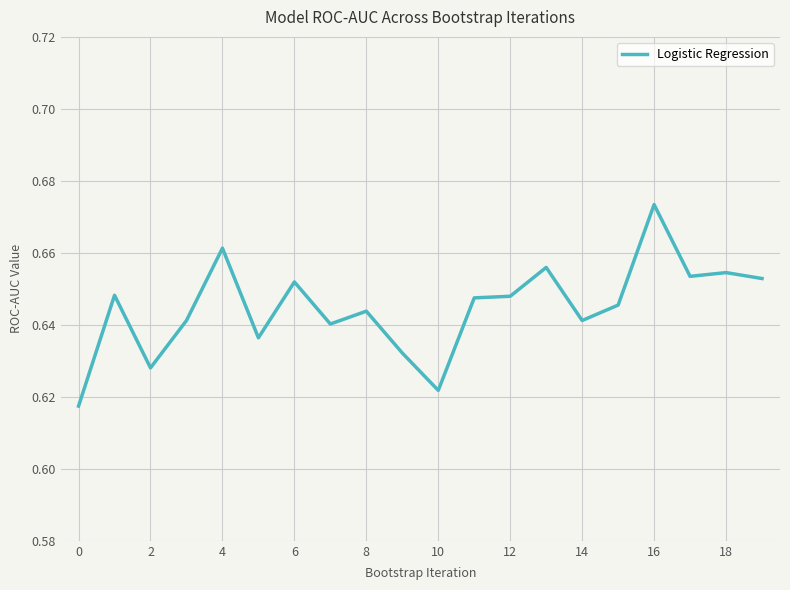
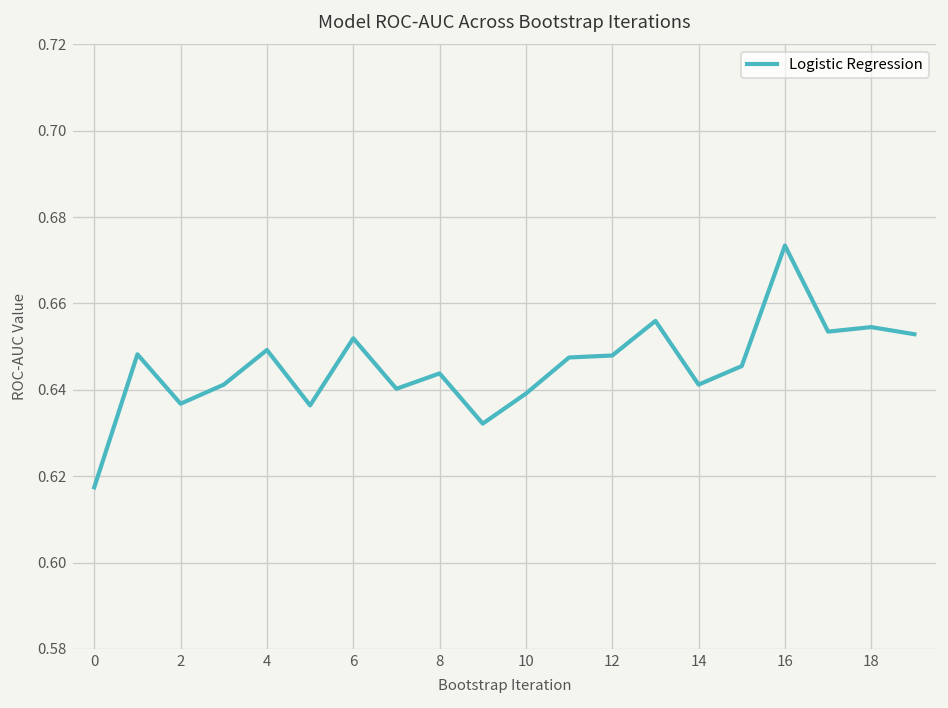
2: 0.628 -> 0.637
4: 0.661 -> 0.649
10: 0.622 -> 0.639
